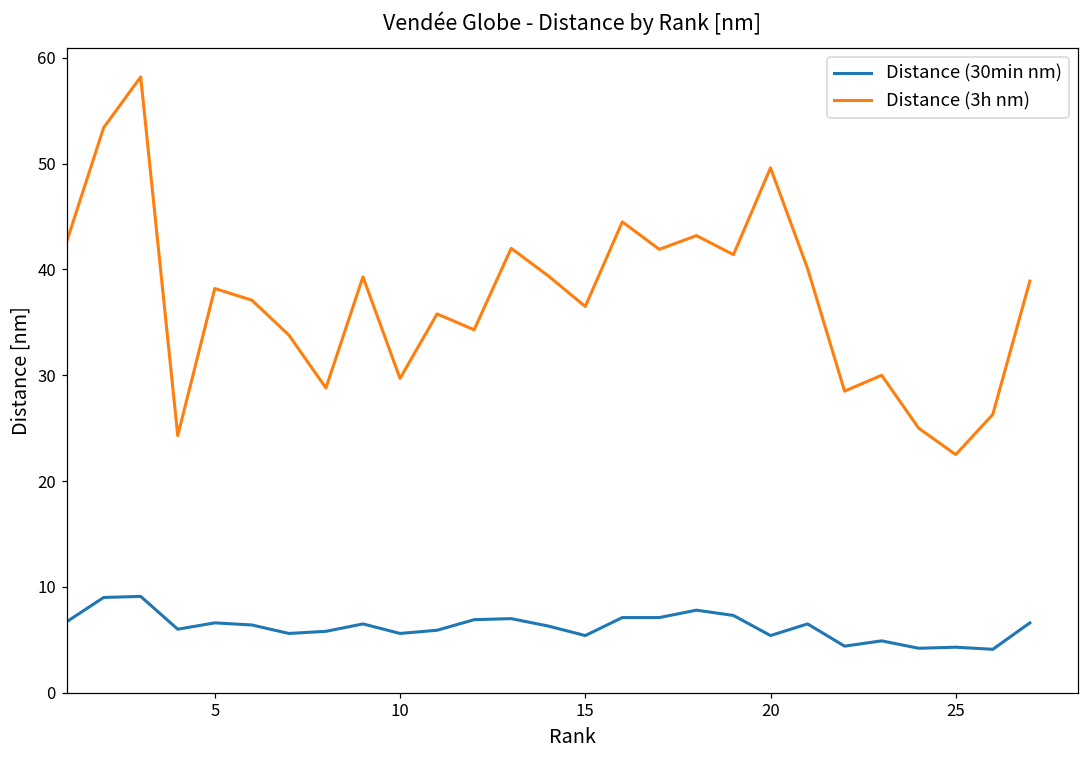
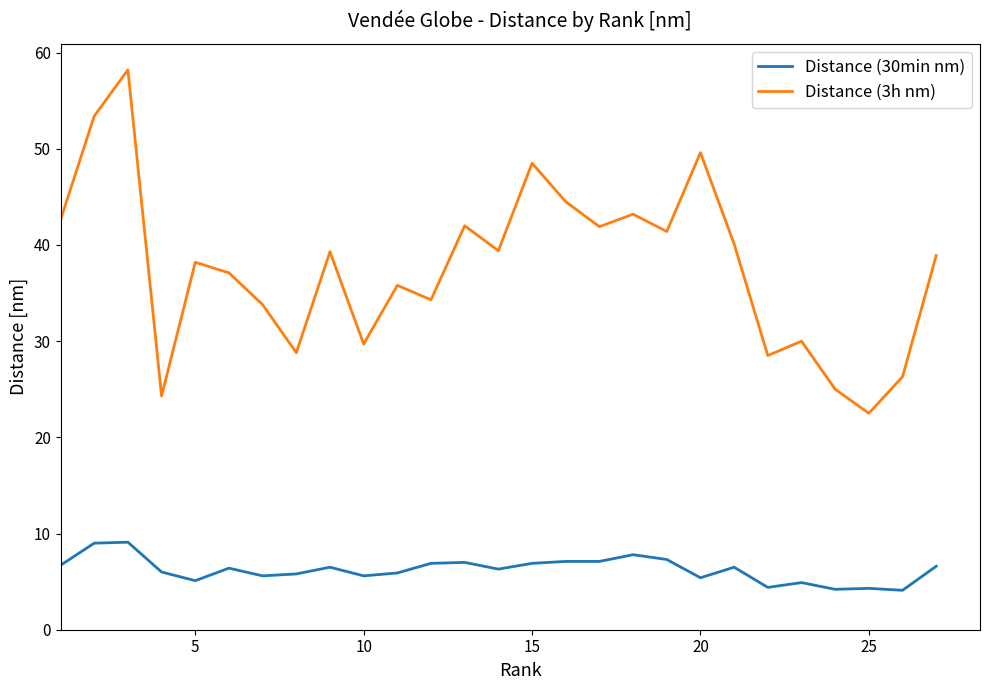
Distance (30min nm), 5: 7 -> 5
Distance (30min nm), 15: 5 -> 7
Distance (3h nm), 15: 37 -> 49
